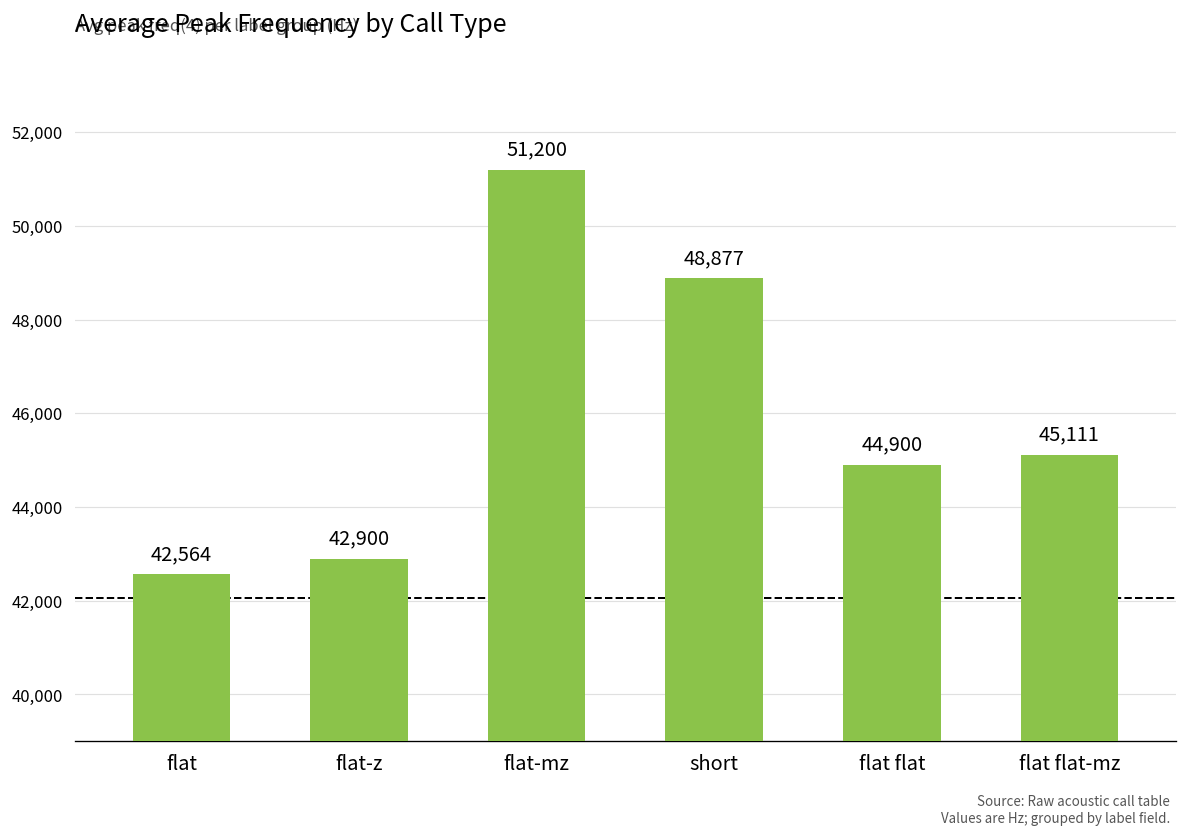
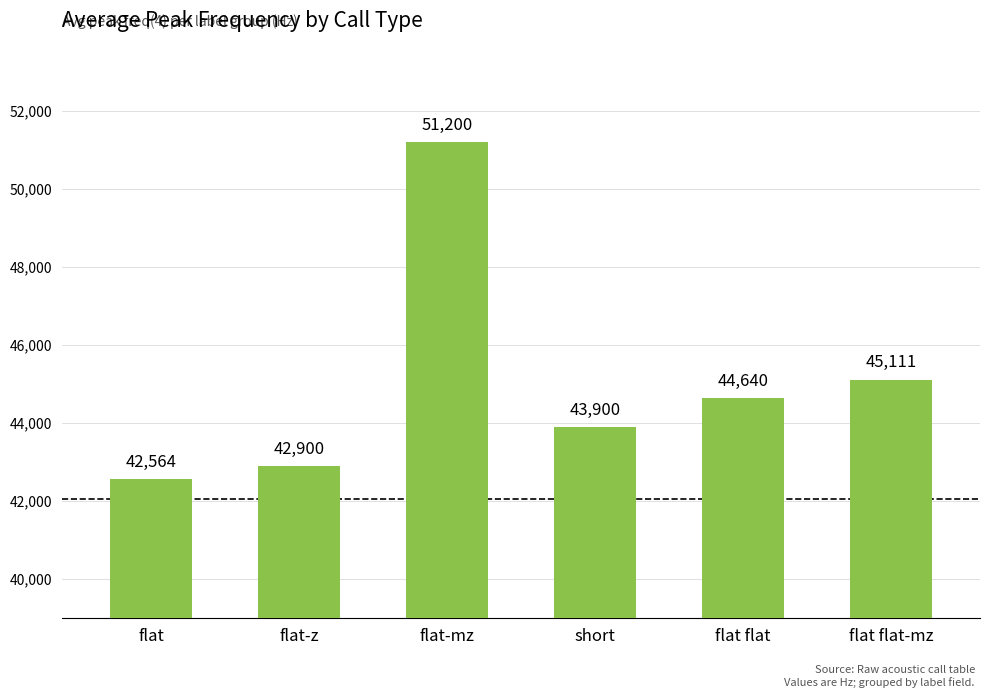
short: 48,877 -> 43,900
flat flat: 44,900 -> 44,640
